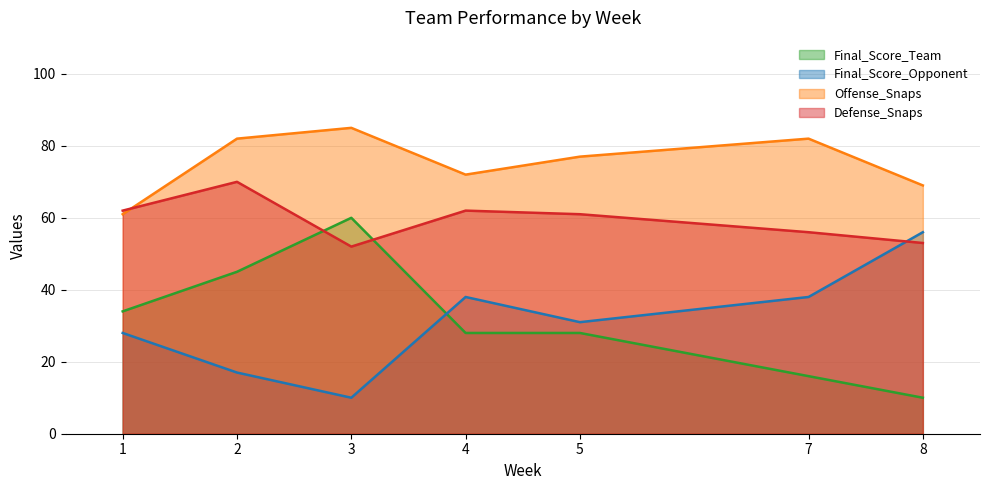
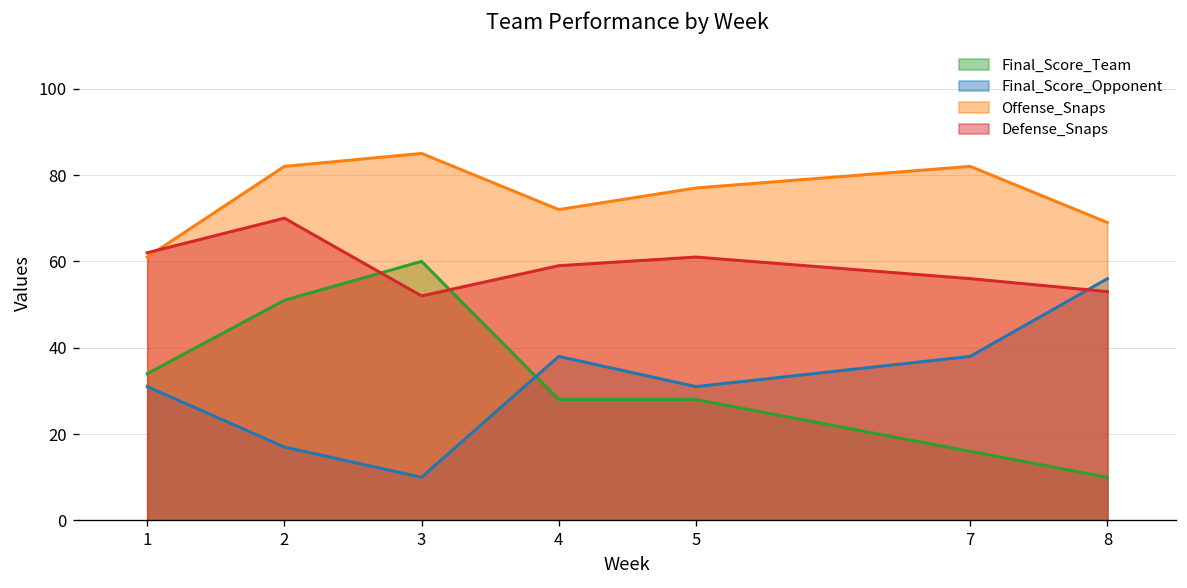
Final_Score_Opponent, 1: 28 -> 31
Final_Score_Team, 2: 45 -> 51
Defense_Snaps, 4: 62 -> 59
